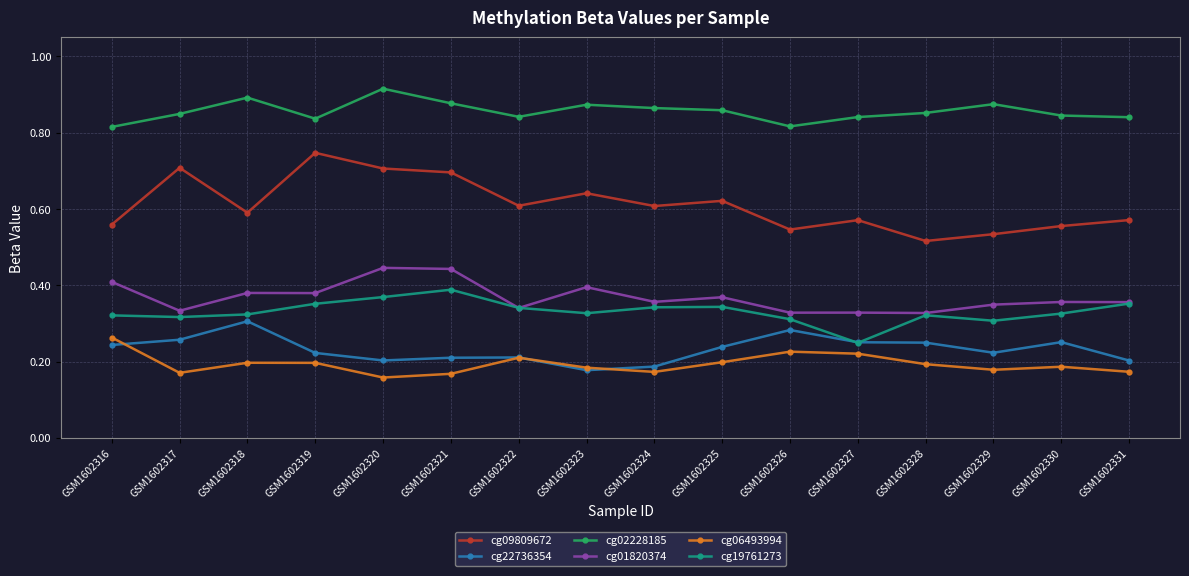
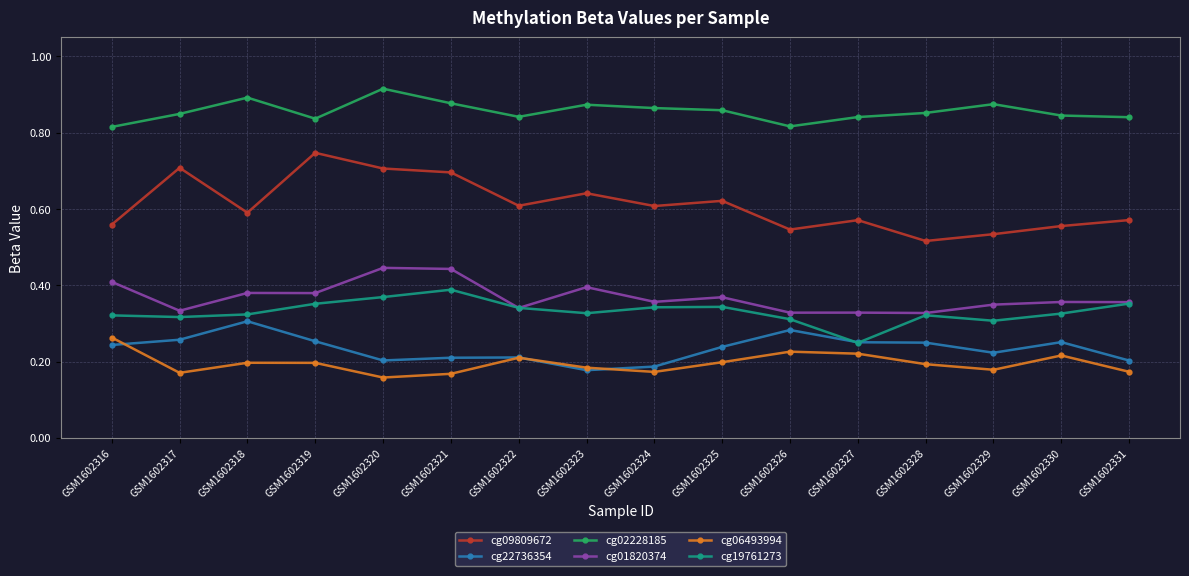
cg22736354, GSM1602319: 0.22 -> 0.25
cg06493994, GSM1602330: 0.19 -> 0.22
